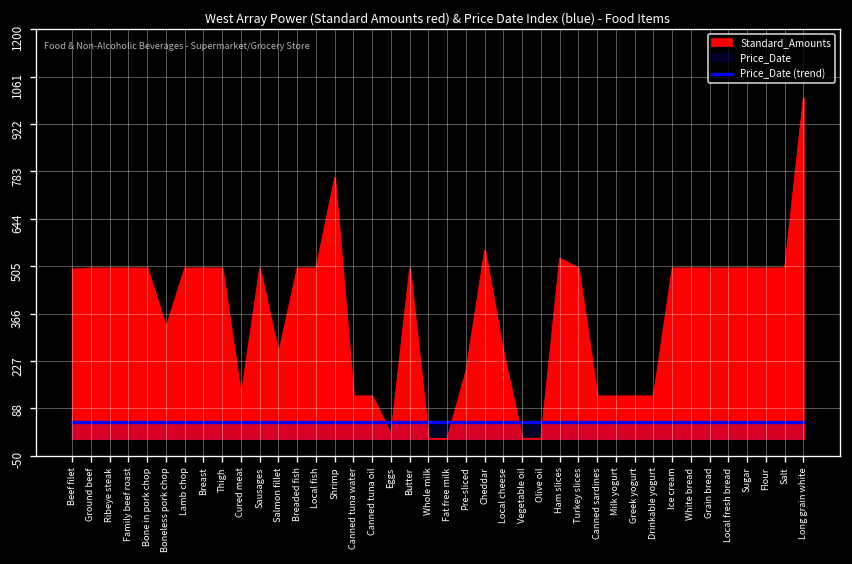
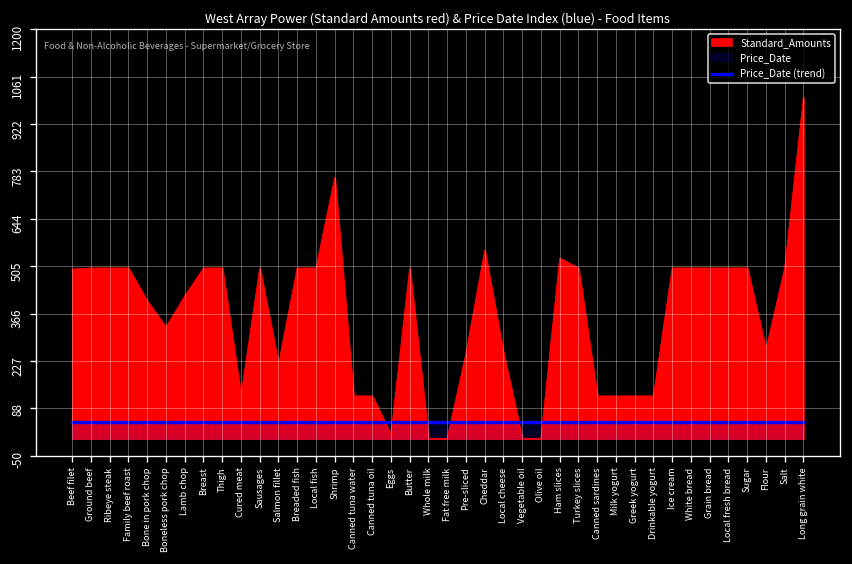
Standard_Amounts, Bone in pork chop: 500 -> 400
Standard_Amounts, Lamb chop: 500 -> 420
Standard_Amounts, Salmon fillet: 250 -> 220
Standard_Amounts, Pre-sliced: 200 -> 250
Standard_Amounts, Flour: 500 -> 260
